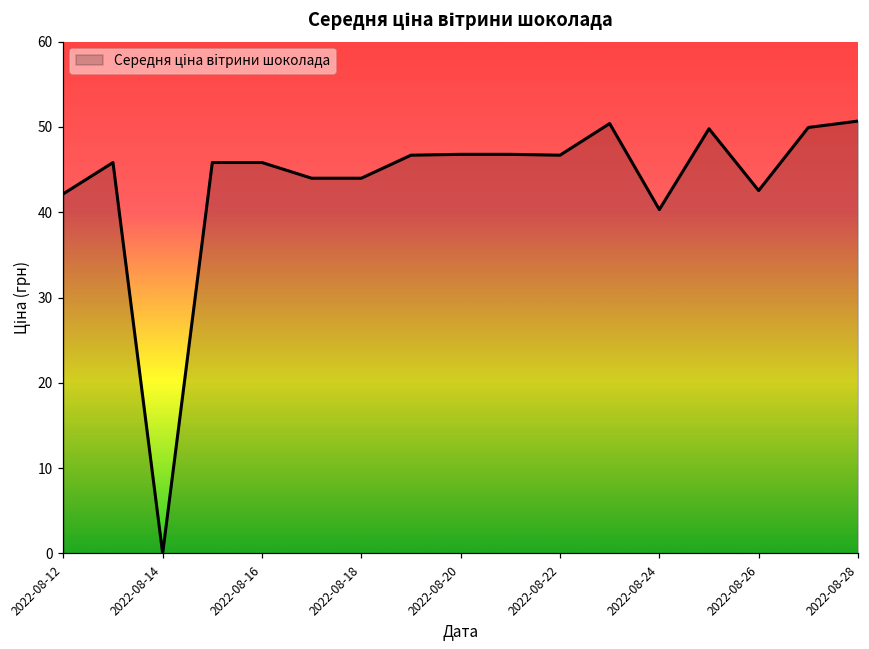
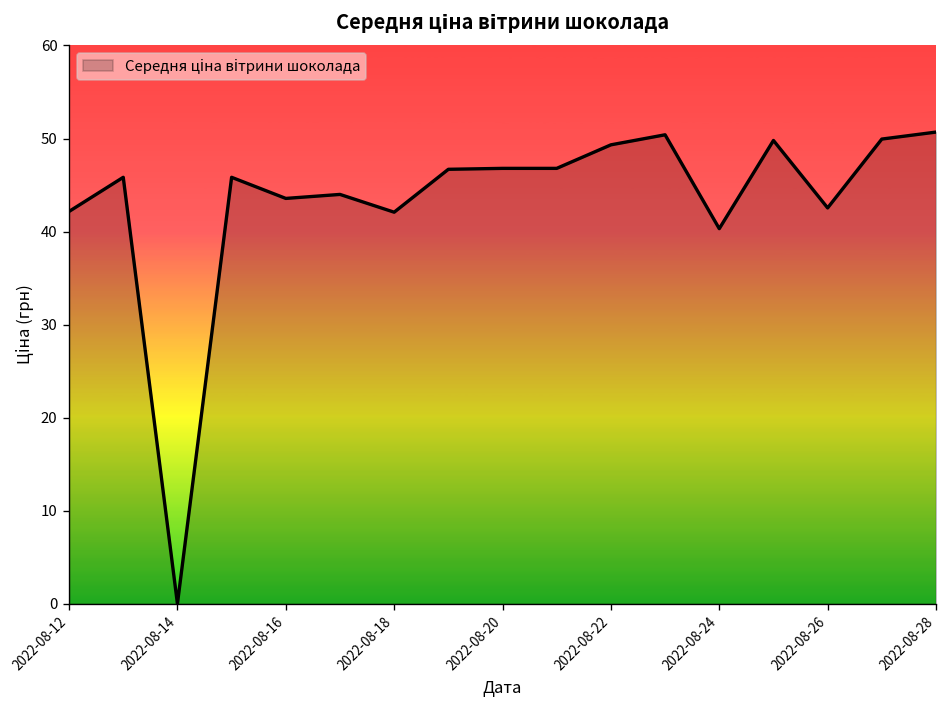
2022-08-16: 46 -> 44
2022-08-18: 44 -> 42
2022-08-22: 47 -> 49
